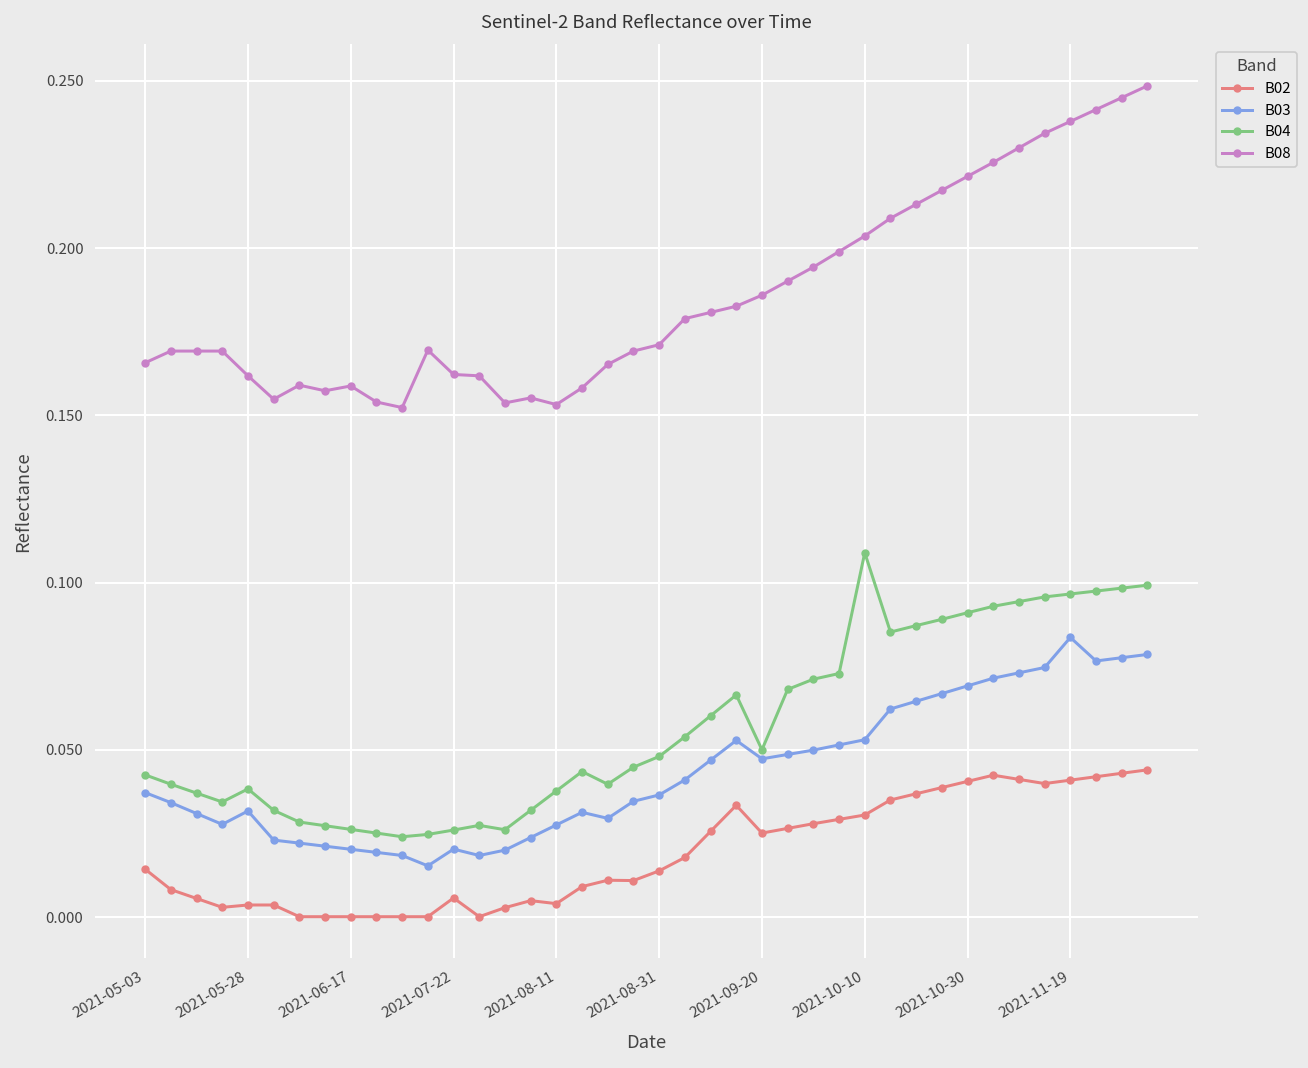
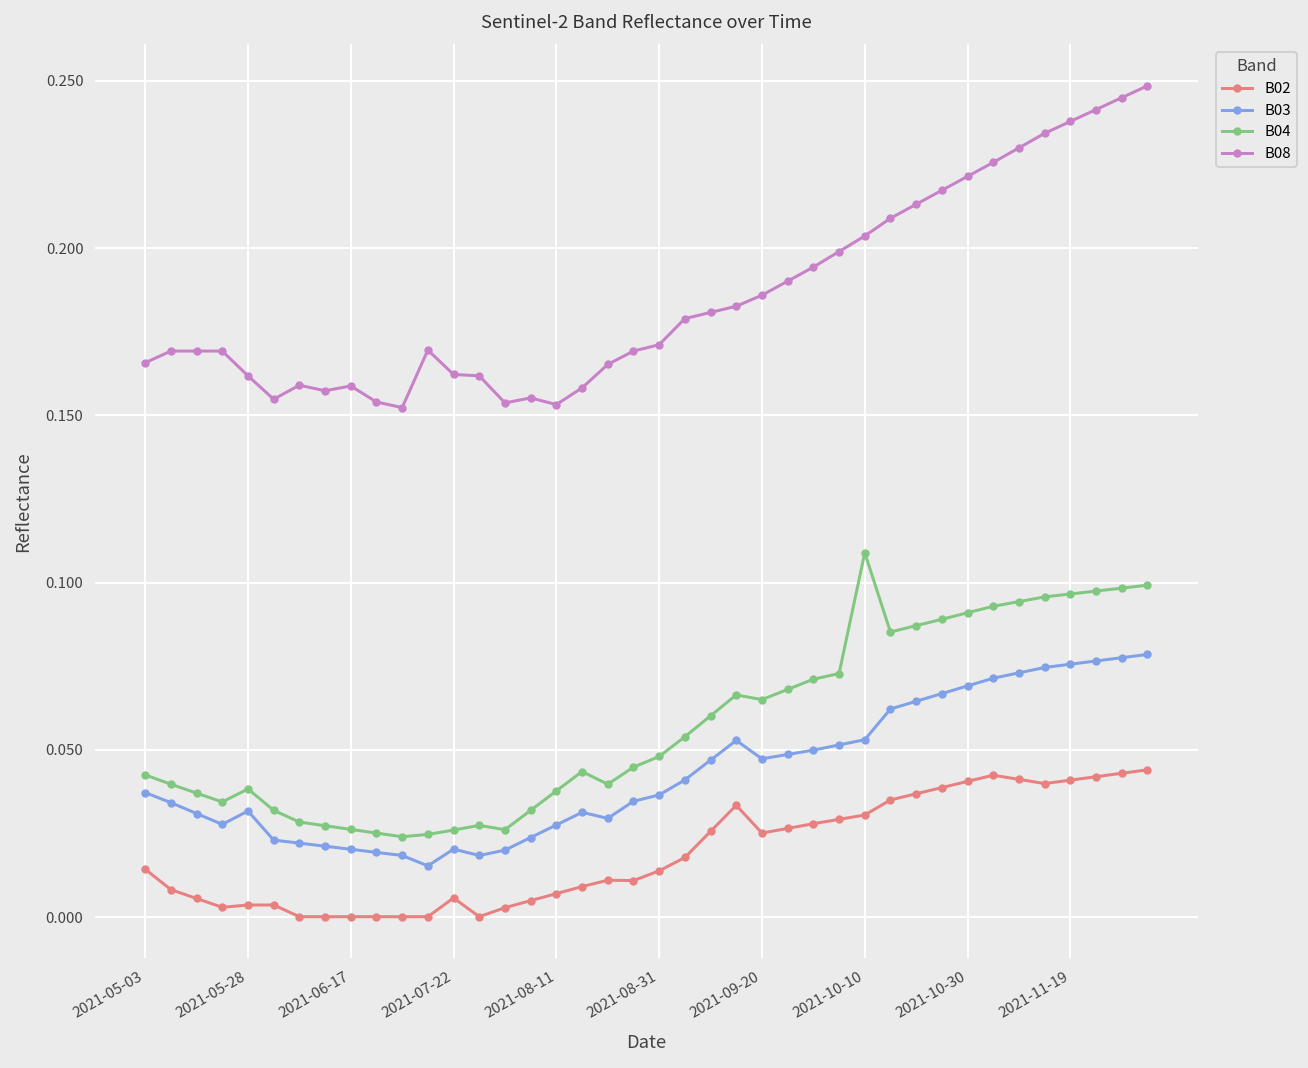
B02, 2021-08-11: 0.004 -> 0.007
B04, 2021-09-20: 0.050 -> 0.065
B03, 2021-11-19: 0.084 -> 0.076
